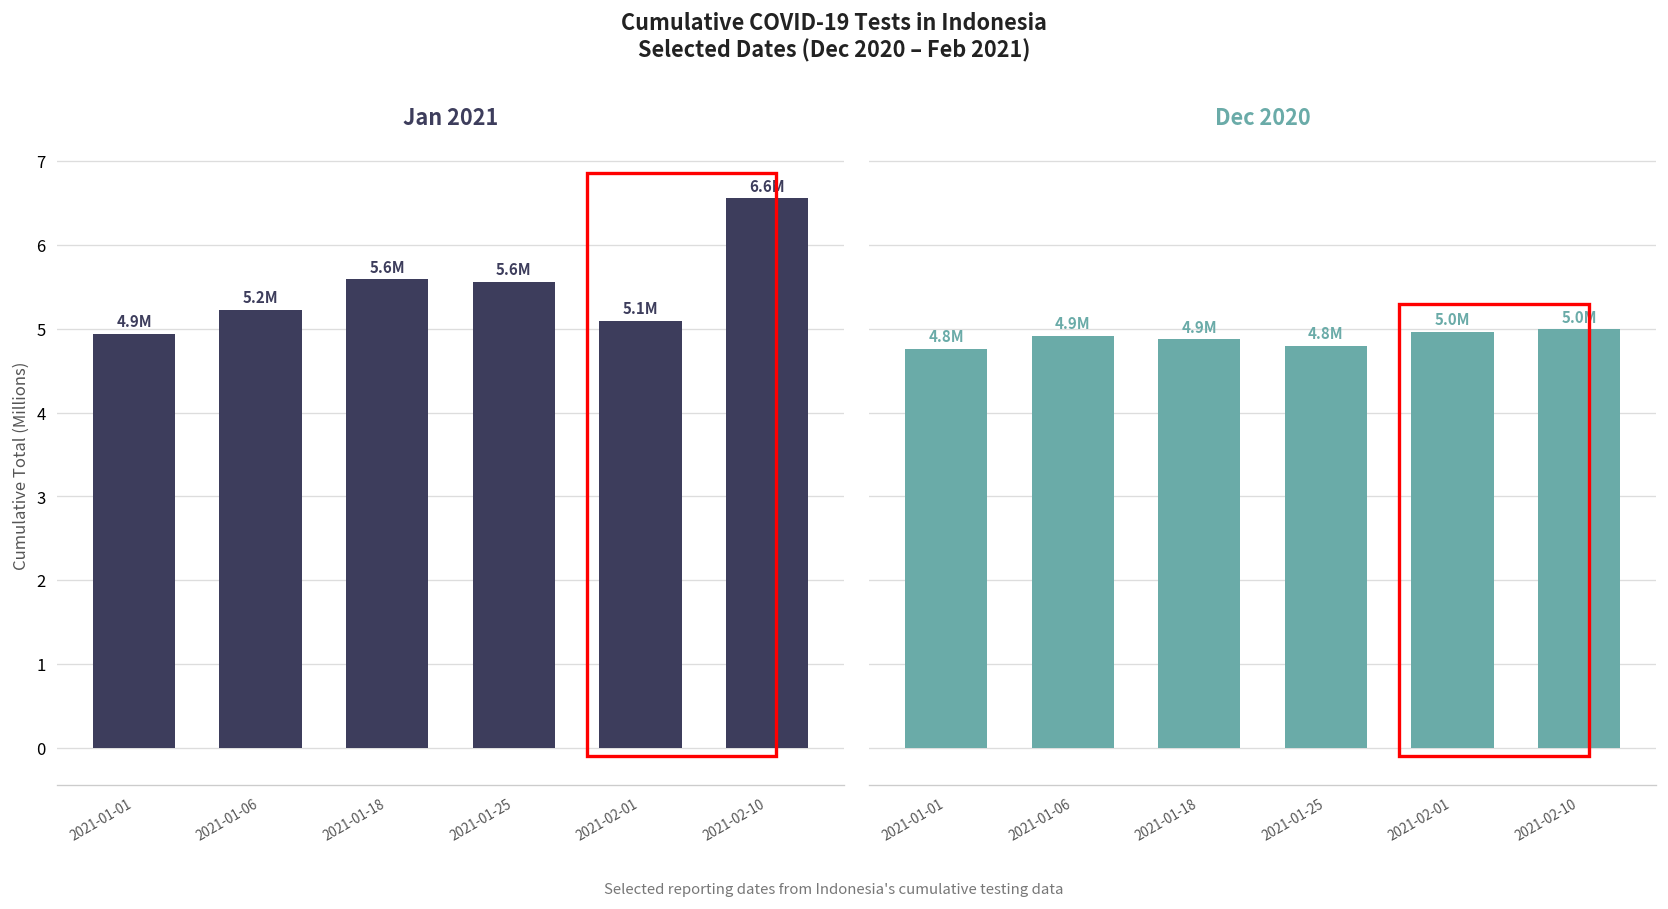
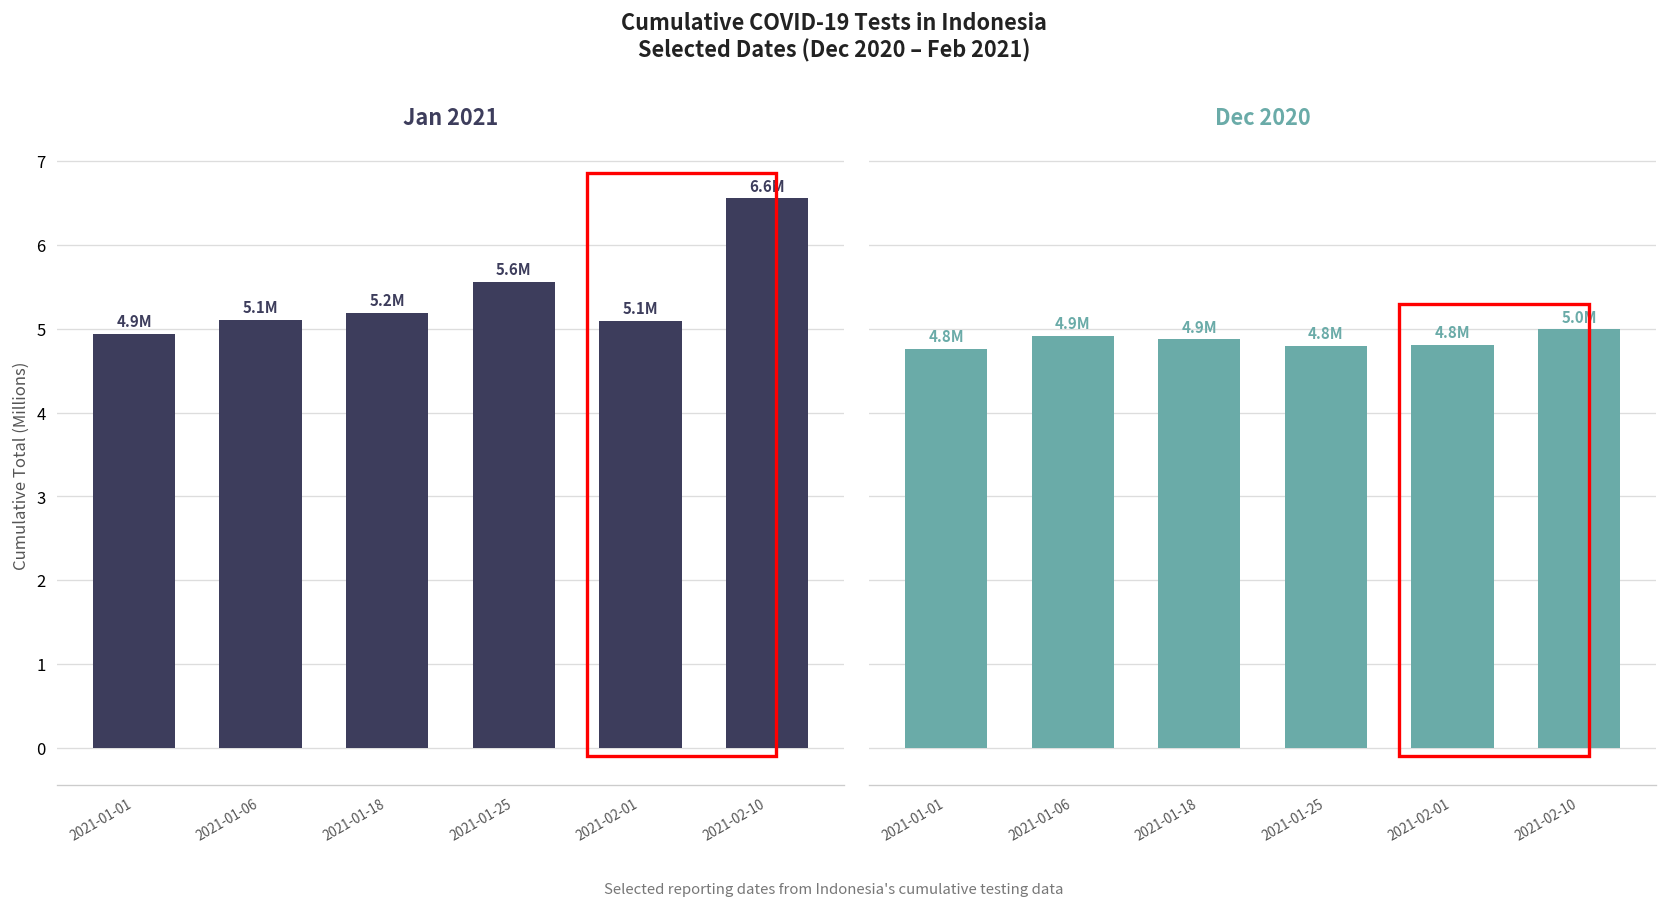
Jan 2021, 2021-01-06: 5.2M -> 5.1M
Jan 2021, 2021-01-18: 5.6M -> 5.2M
Dec 2020, 2021-02-01: 5.0M -> 4.8M
